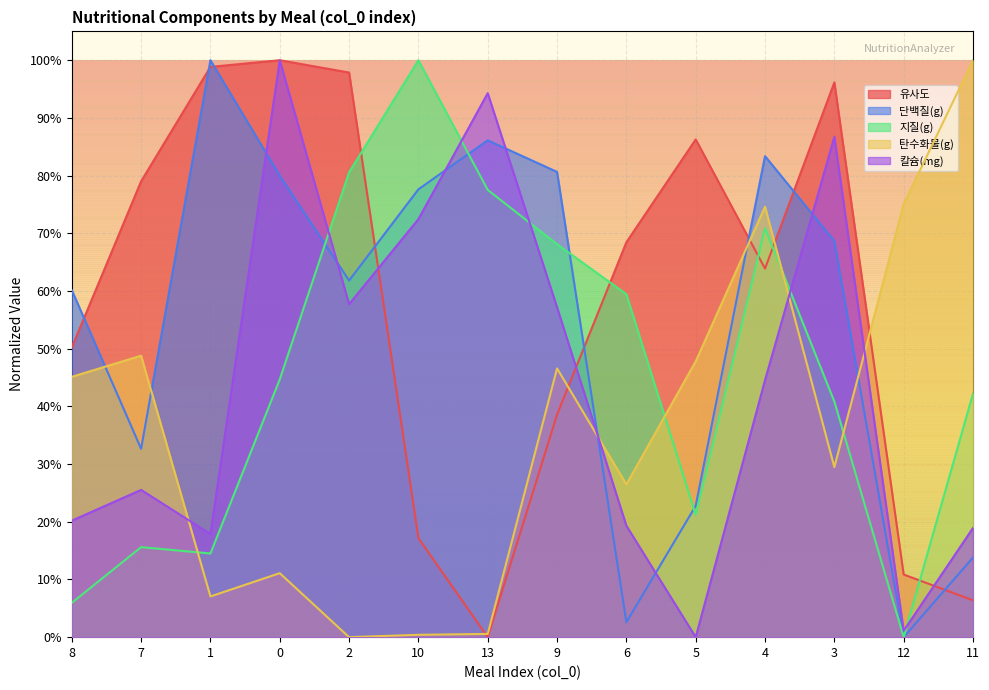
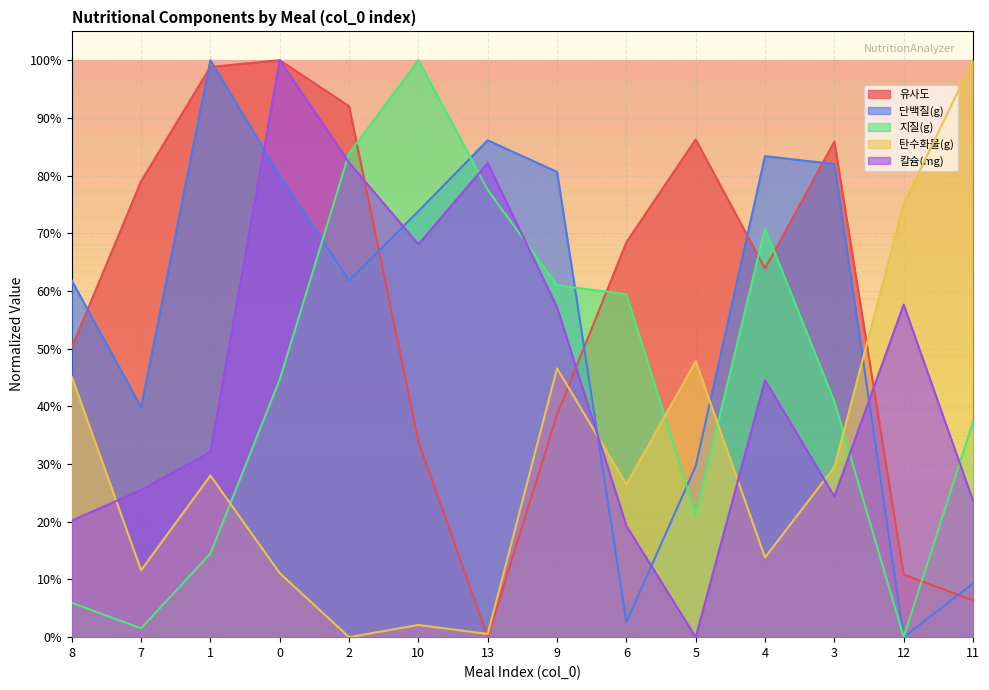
단백질(g), 8: 60% -> 62%
단백질(g), 7: 33% -> 40%
지질(g), 7: 16% -> 2%
탄수화물(g), 7: 49% -> 12%
탄수화물(g), 1: 7% -> 28%
칼슘(mg), 1: 18% -> 32%
유사도, 2: 98% -> 92%
지질(g), 2: 81% -> 84%
칼슘(mg), 2: 58% -> 82%
유사도, 10: 17% -> 34%
단백질(g), 10: 78% -> 74%
탄수화물(g), 10: 0% -> 2%
칼슘(mg), 10: 72% -> 68%
칼슘(mg), 13: 94% -> 82%
지질(g), 9: 68% -> 61%
단백질(g), 5: 23% -> 30%
탄수화물(g), 4: 75% -> 14%
유사도, 3: 96% -> 86%
단백질(g), 3: 69% -> 82%
칼슘(mg), 3: 87% -> 24%
칼슘(mg), 12: 1% -> 58%
단백질(g), 11: 14% -> 9%
지질(g), 11: 42% -> 37%
칼슘(mg), 11: 19% -> 24%
